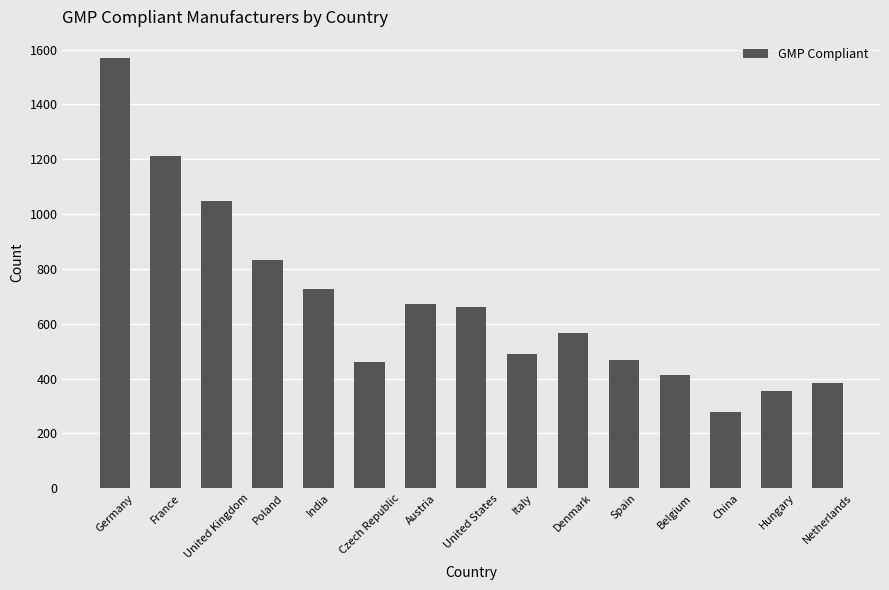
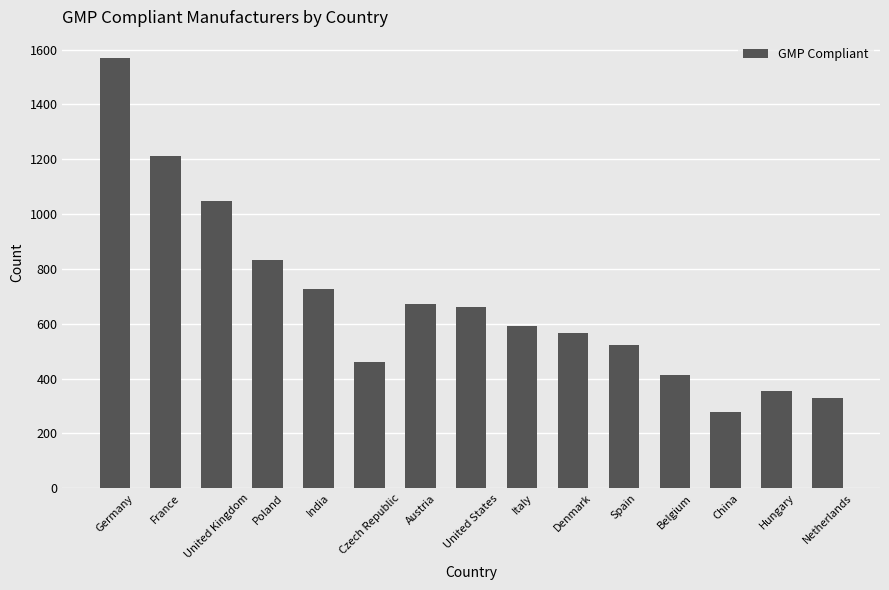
Italy: 490 -> 590
Spain: 470 -> 520
Netherlands: 380 -> 330
